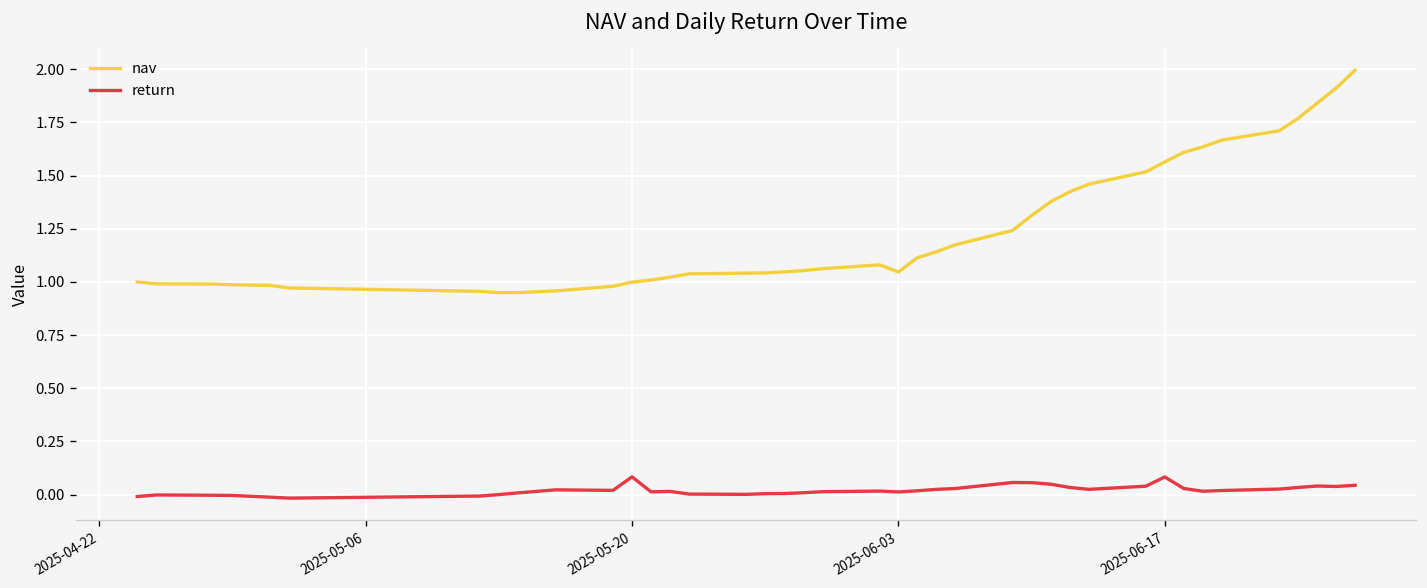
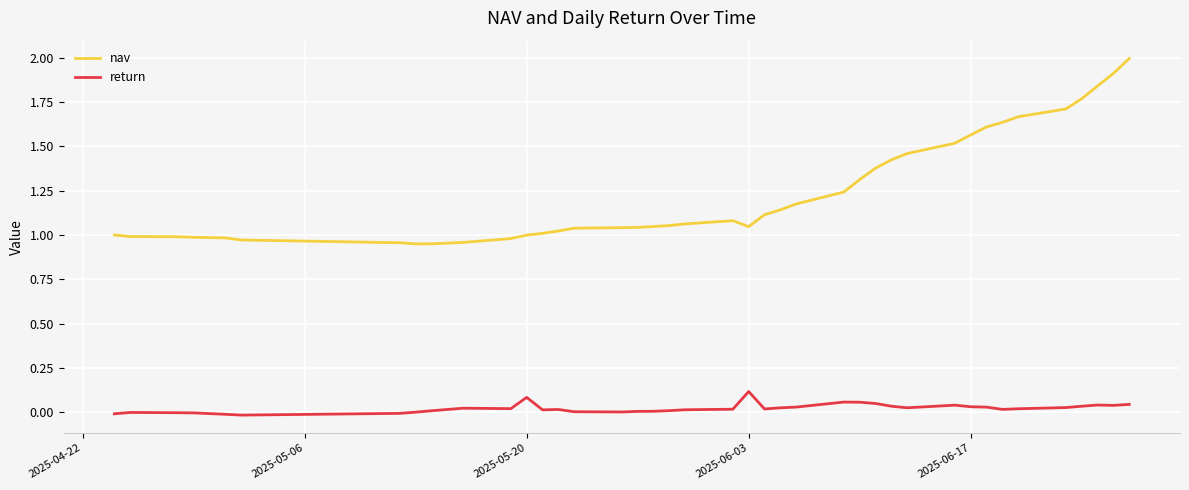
return, 2025-06-03: 0.01 -> 0.12
return, 2025-06-17: 0.08 -> 0.03
